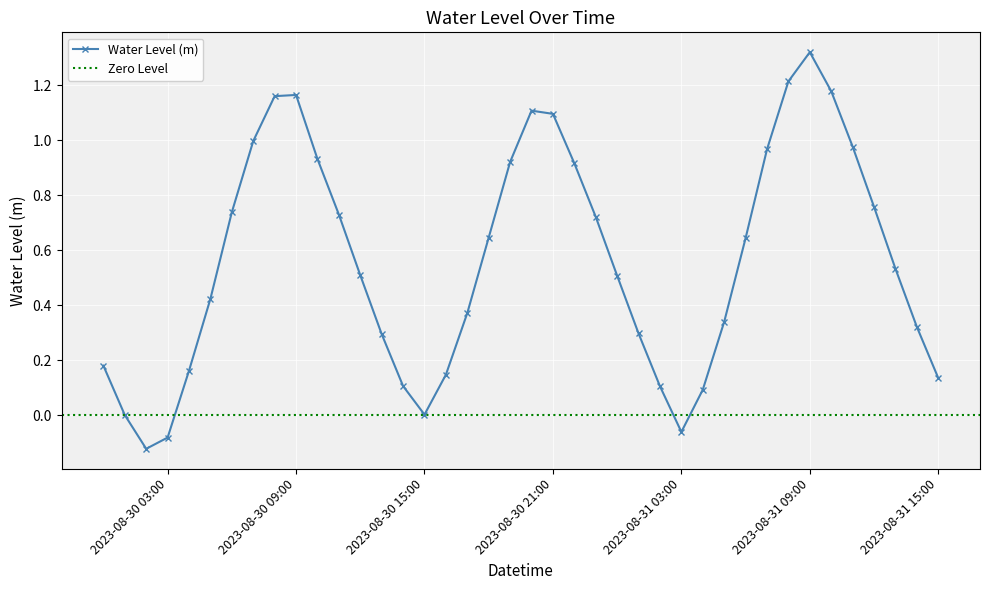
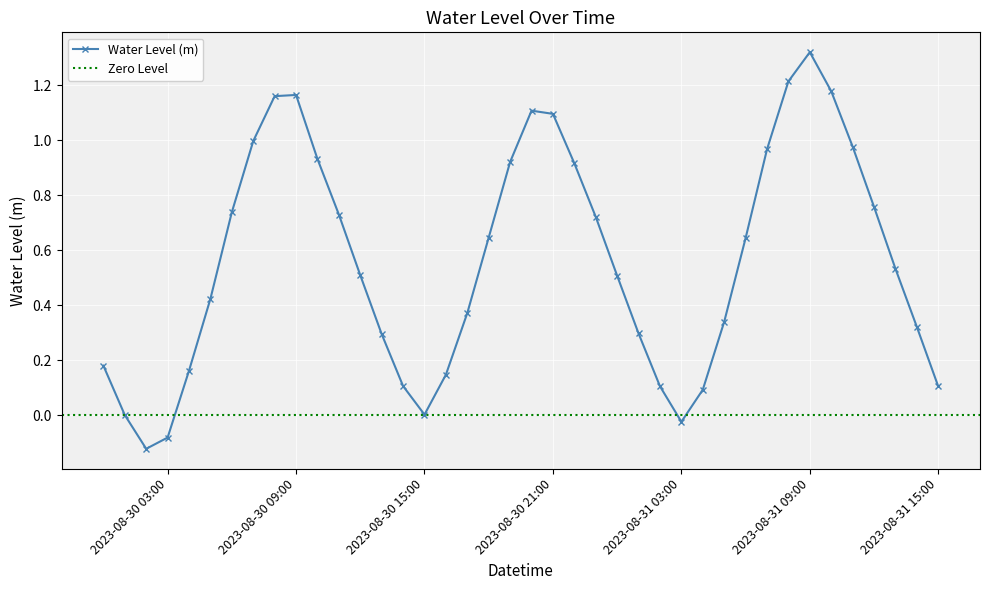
2023-08-31 03:00: -0.06 -> -0.02
2023-08-31 15:00: 0.14 -> 0.10
